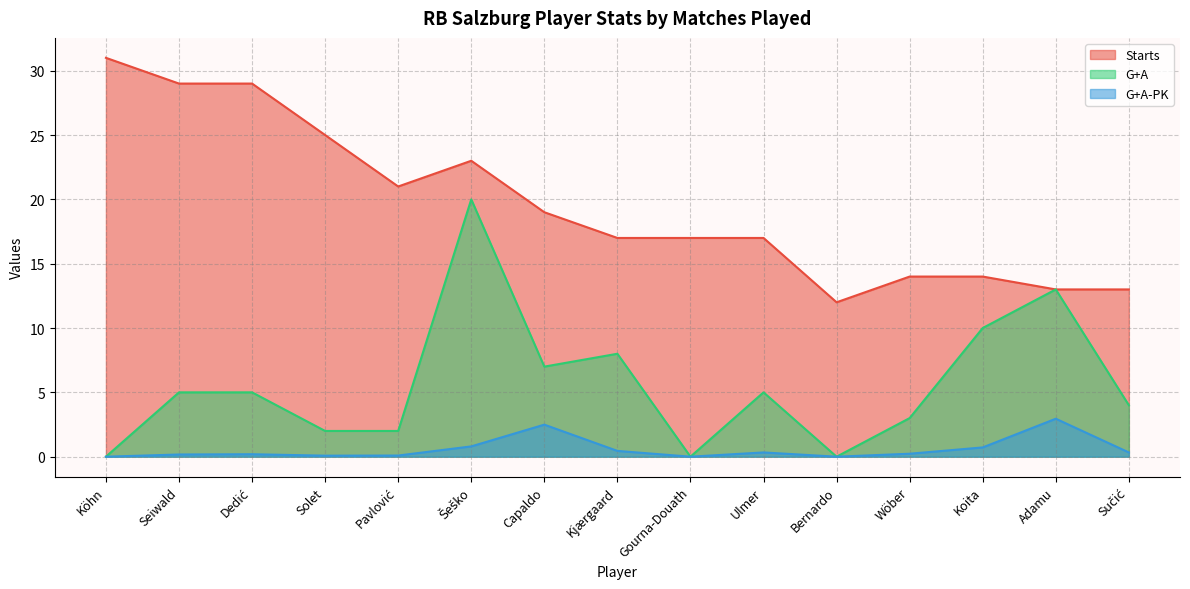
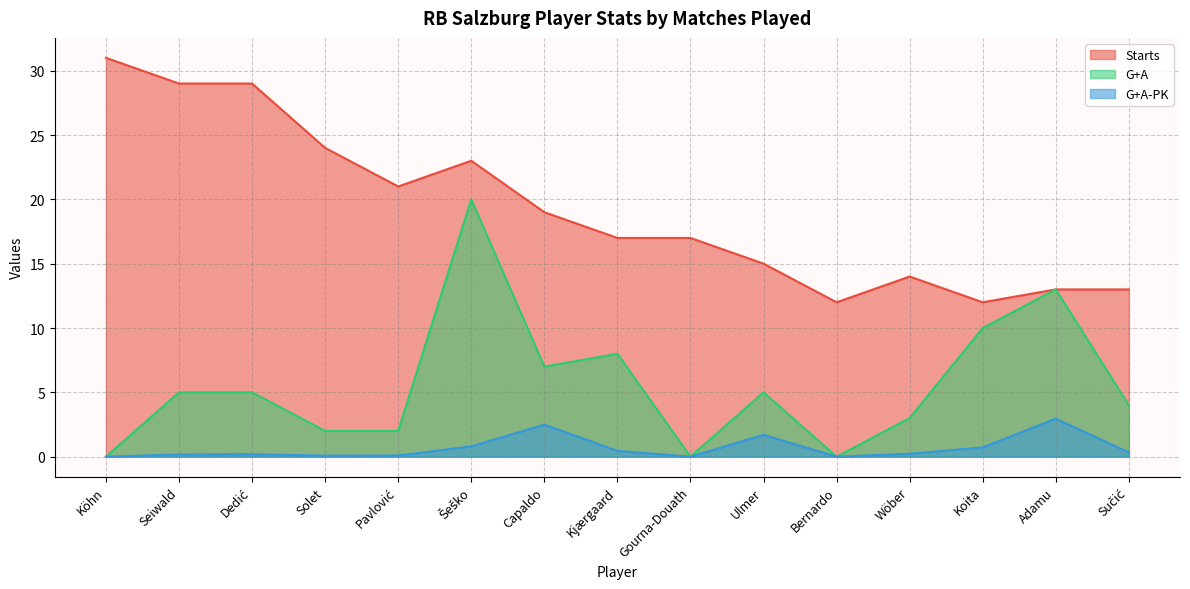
Starts, Solet: 25 -> 24
Starts, Ulmer: 17 -> 15
G+A-PK, Ulmer: 0.3 -> 1.7
Starts, Koita: 14 -> 12
